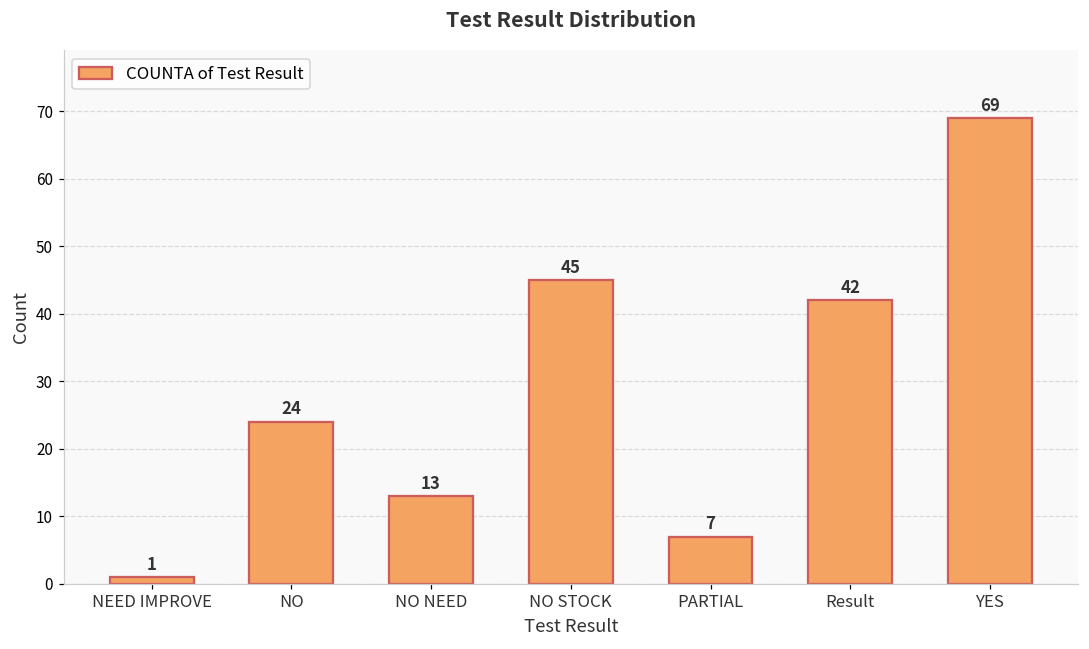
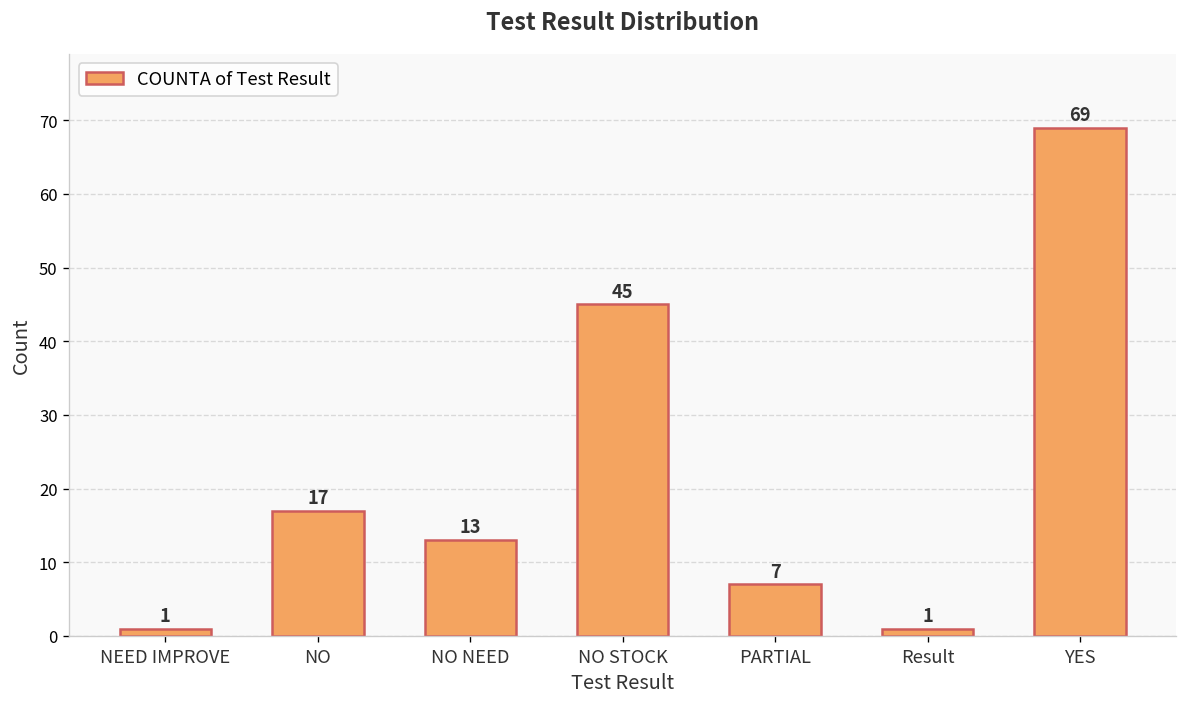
NO: 24 -> 17
Result: 42 -> 1
